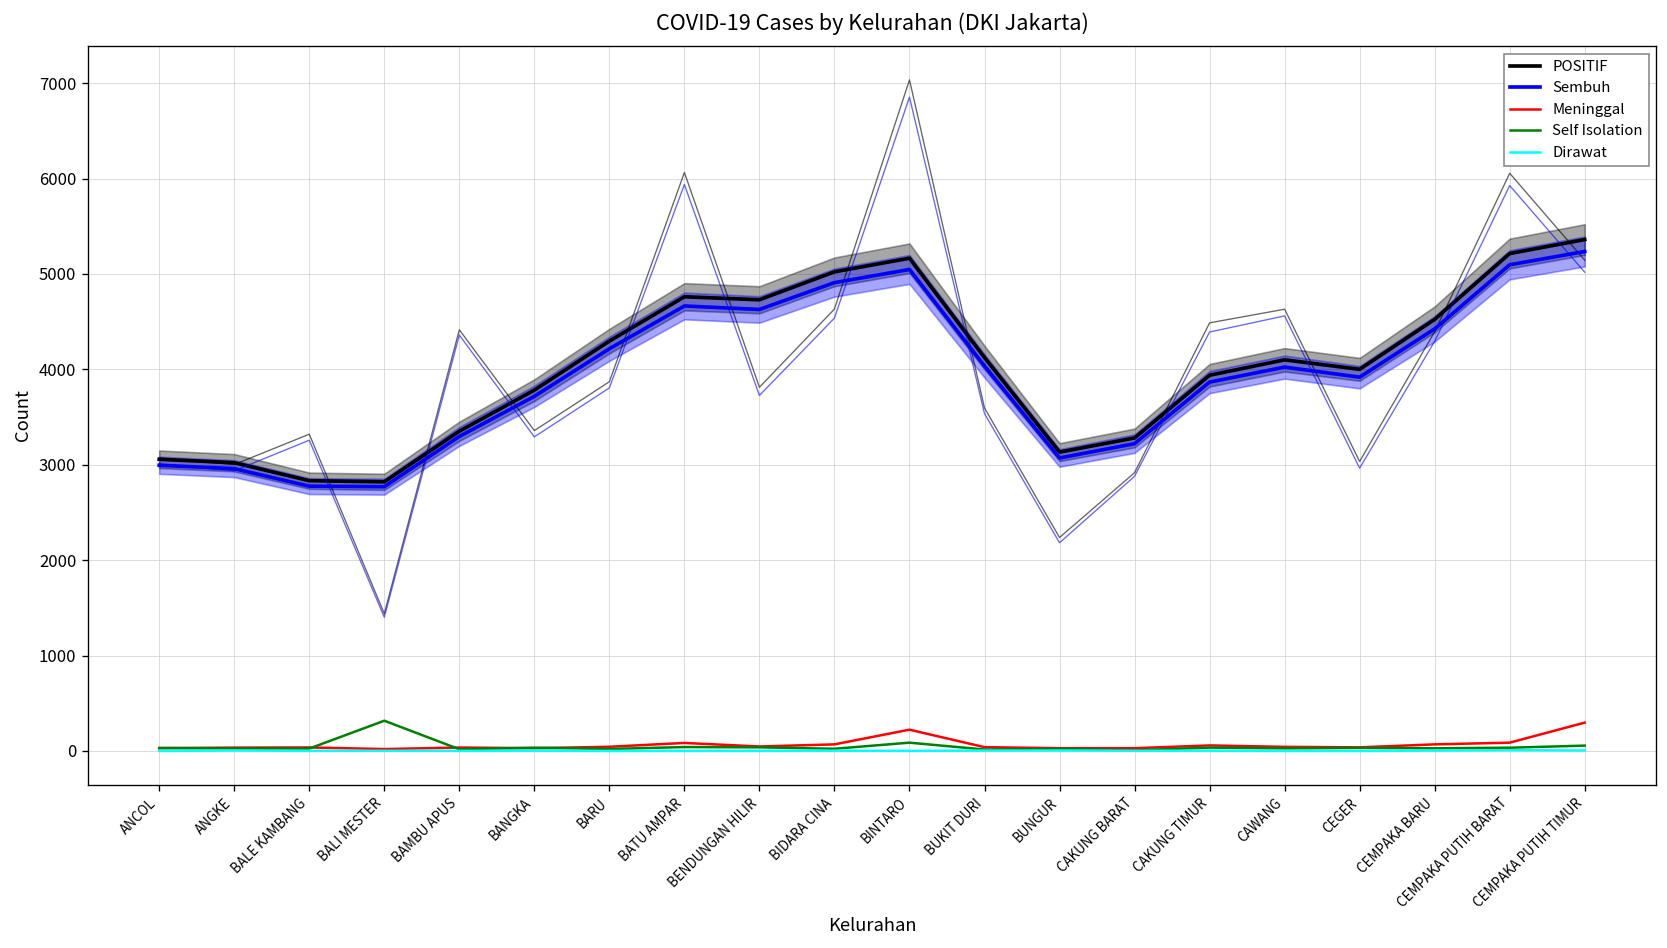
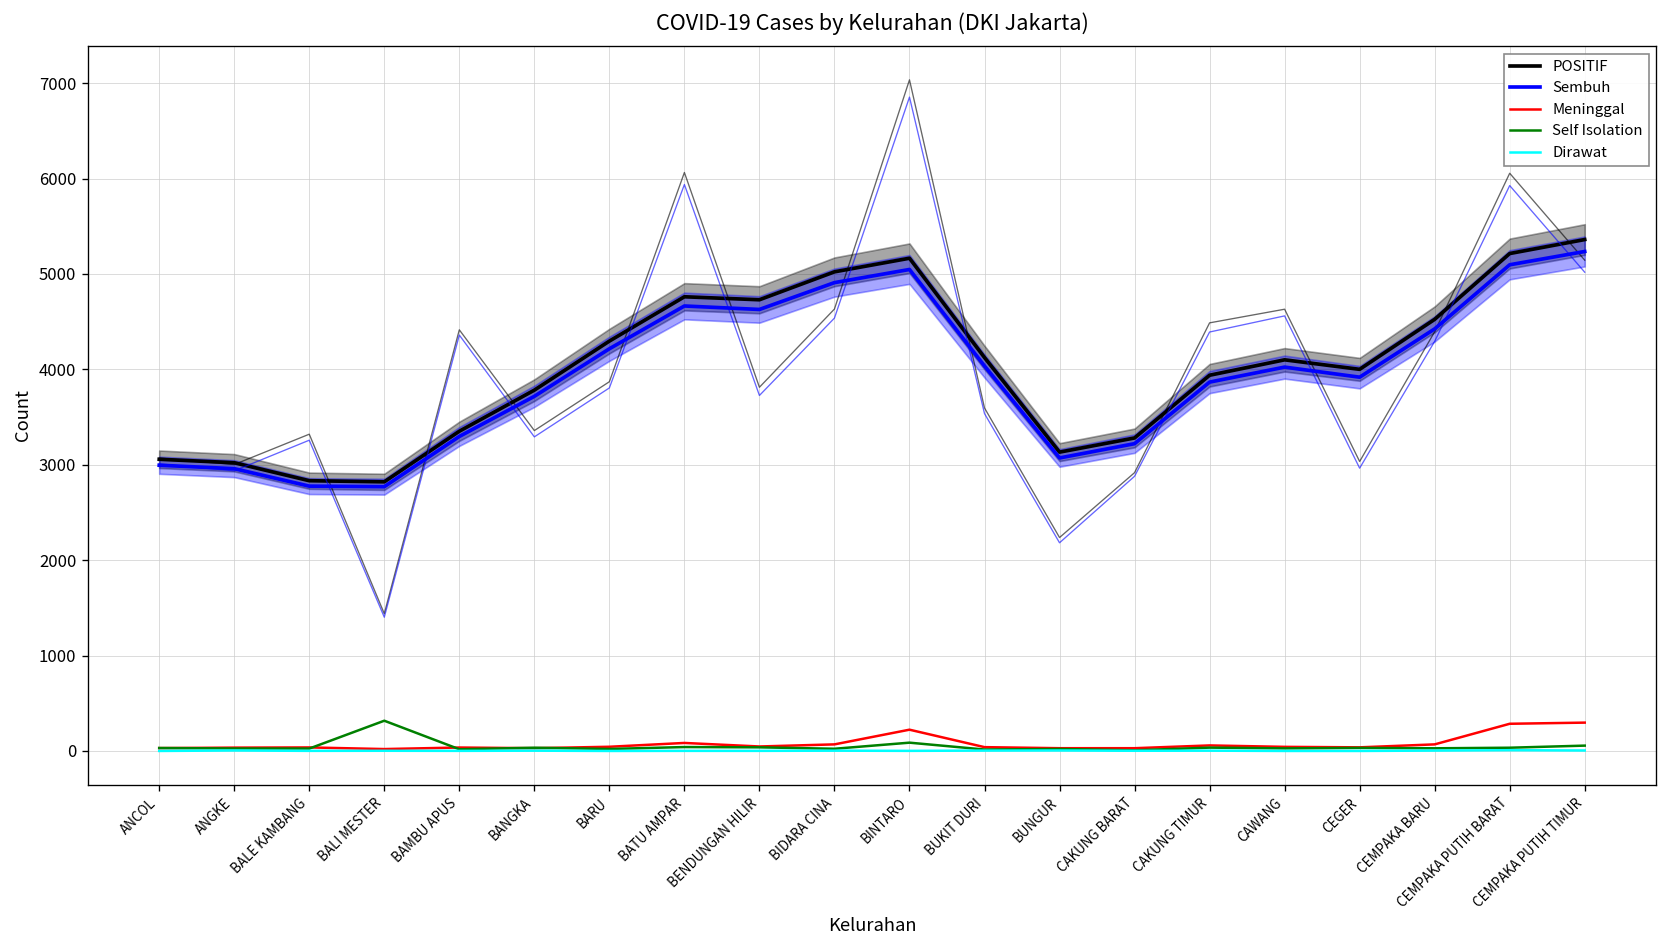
Meninggal, CEMPAKA PUTIH BARAT: 100 -> 300
